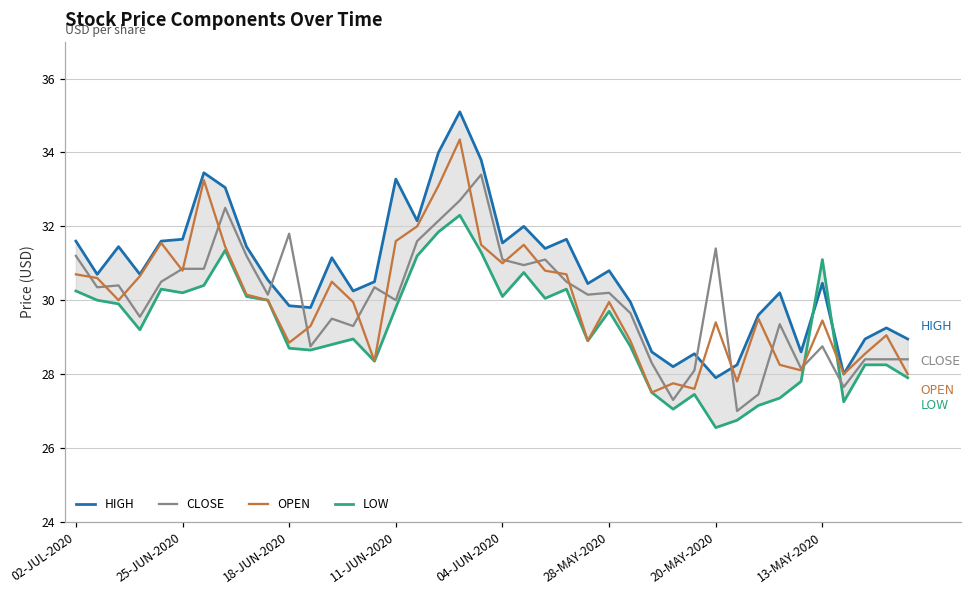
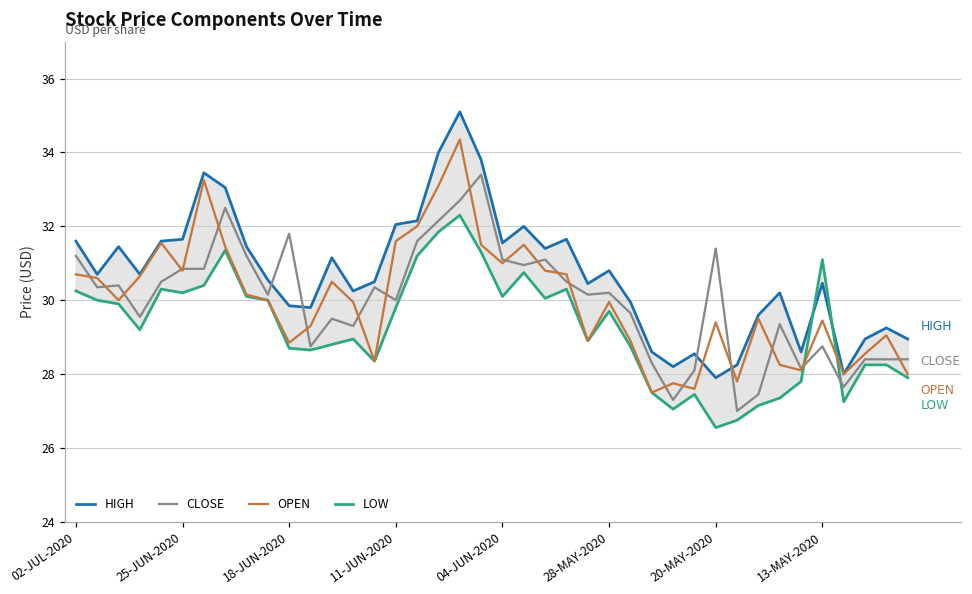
HIGH, 11-JUN-2020: 33.3 -> 32.1
